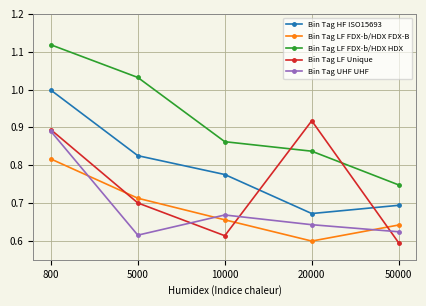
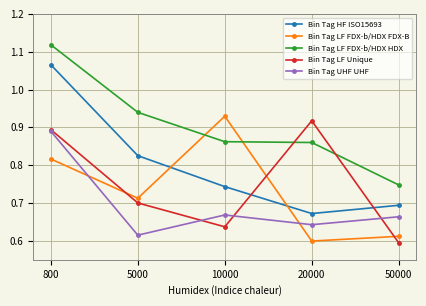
Bin Tag HF ISO15693, 800: 1.00 -> 1.07
Bin Tag LF FDX-b/HDX HDX, 5000: 1.03 -> 0.94
Bin Tag HF ISO15693, 10000: 0.78 -> 0.74
Bin Tag LF FDX-b/HDX FDX-B, 10000: 0.66 -> 0.93
Bin Tag LF Unique, 10000: 0.61 -> 0.64
Bin Tag LF FDX-b/HDX HDX, 20000: 0.84 -> 0.86
Bin Tag LF FDX-b/HDX FDX-B, 50000: 0.64 -> 0.61
Bin Tag UHF UHF, 50000: 0.62 -> 0.66
